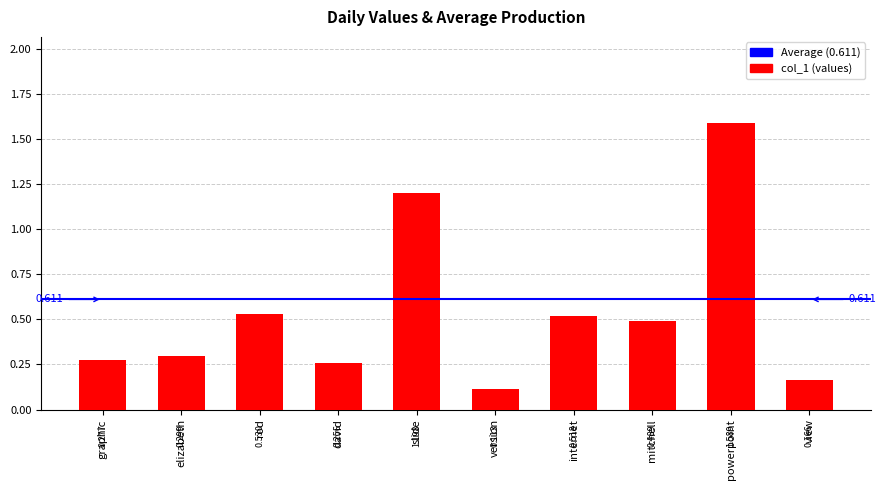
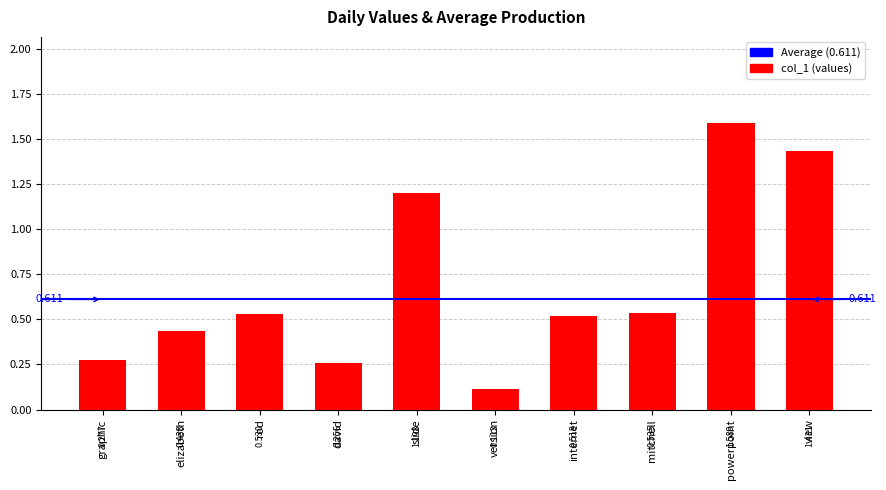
elizabeth: 0.299 -> 0.438
mitchell: 0.489 -> 0.535
view: 0.166 -> 1.431
